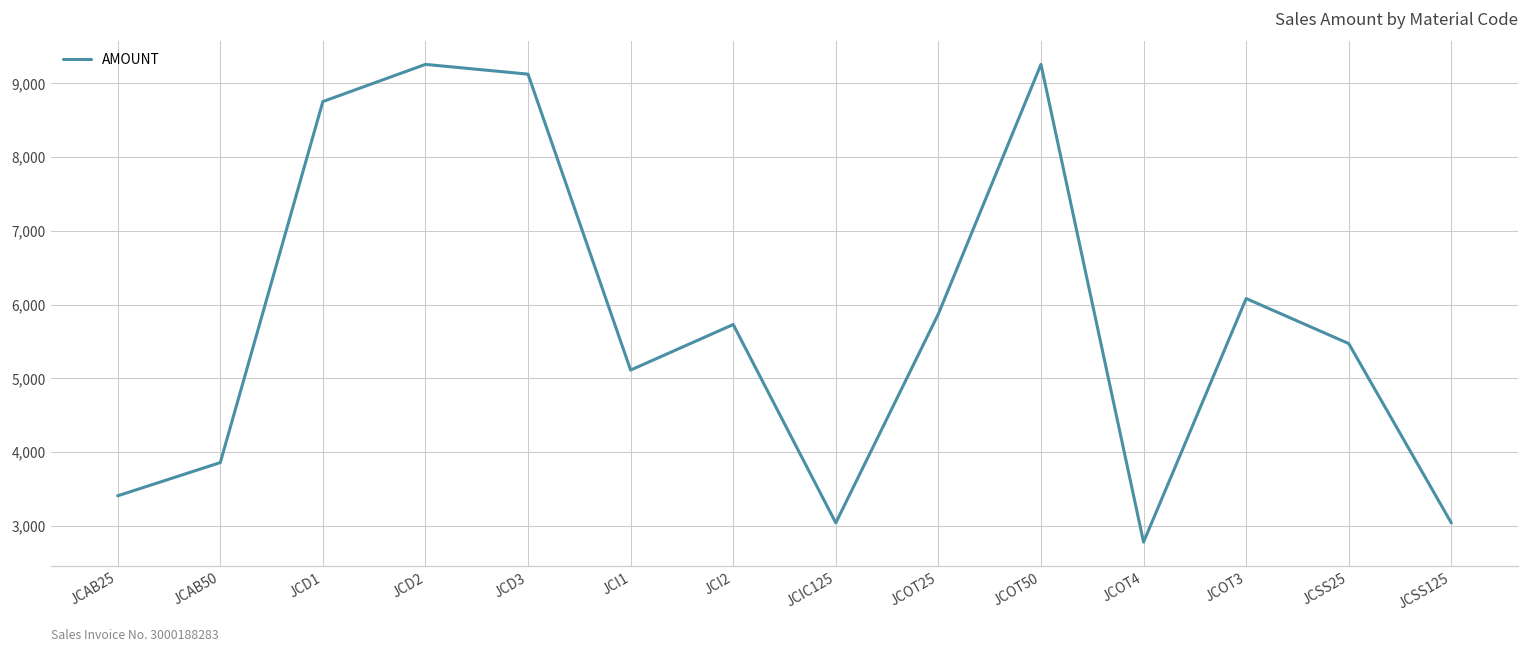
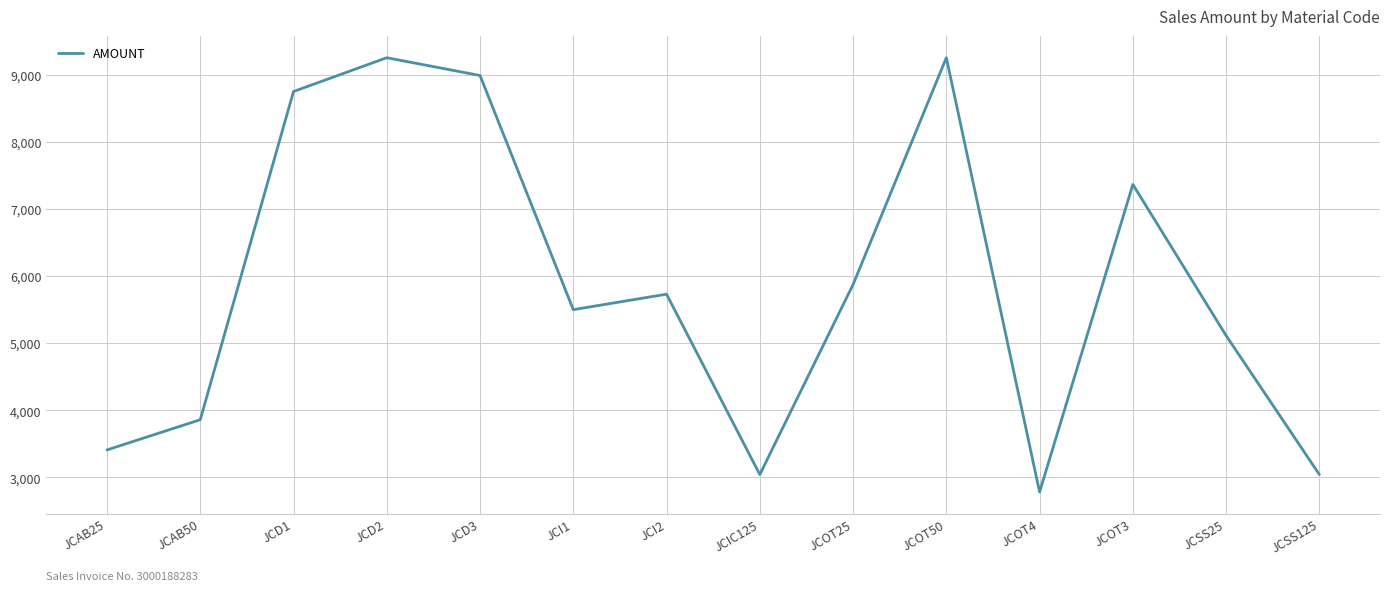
JCD3: 9,100 -> 9,000
JCI1: 5,100 -> 5,500
JCOT3: 6,100 -> 7,400
JCSS25: 5,500 -> 5,100
